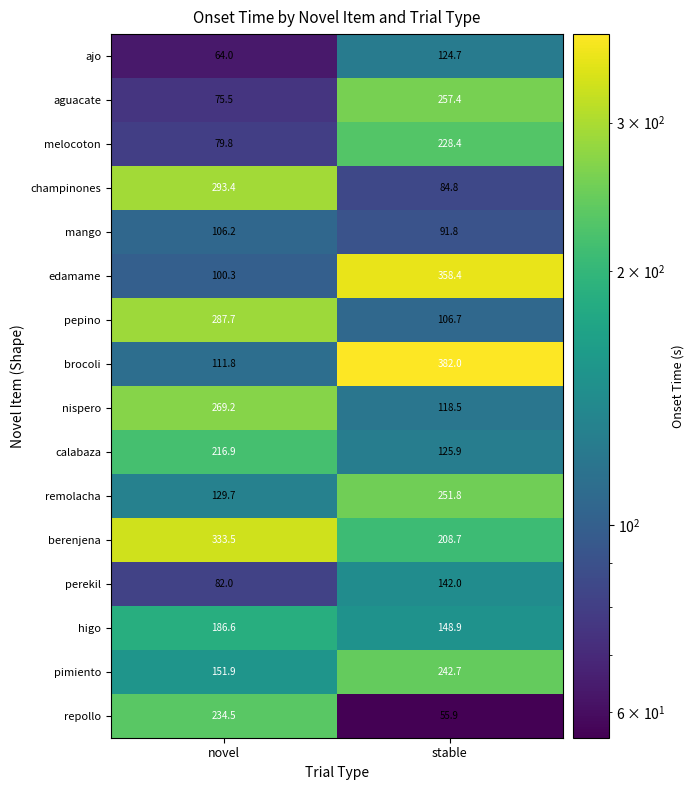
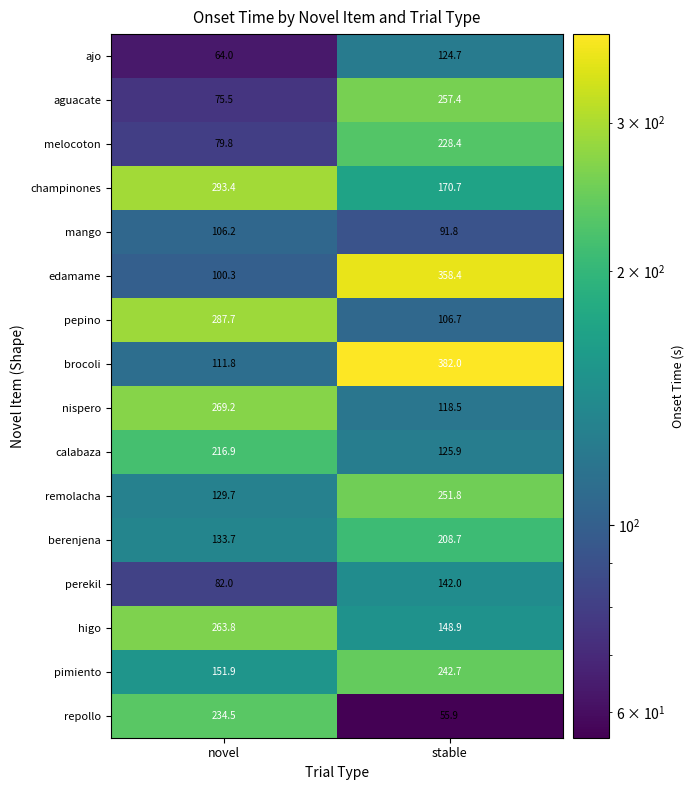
champinones, stable: 84.8 -> 170.7
berenjena, novel: 333.5 -> 133.7
higo, novel: 186.6 -> 263.8
